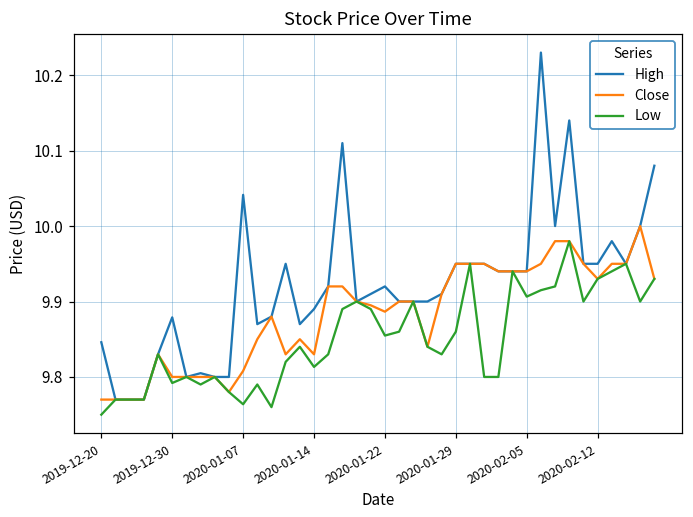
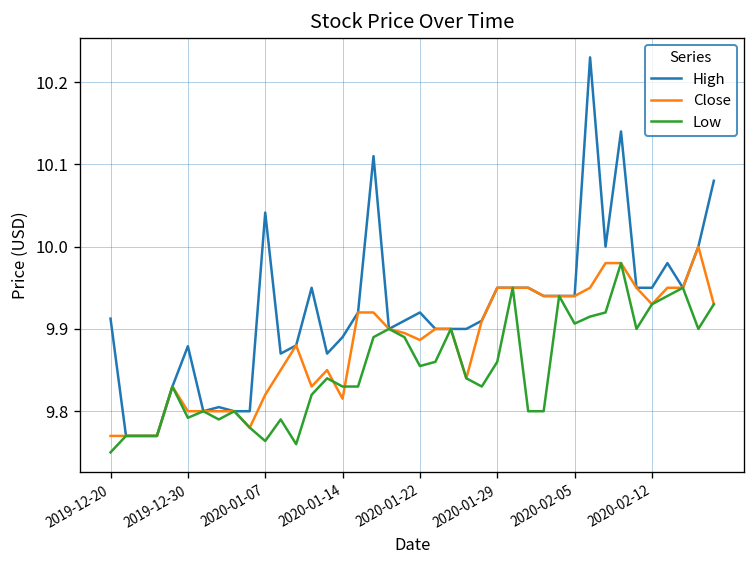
High, 2019-12-20: 9.85 -> 9.91
Close, 2020-01-07: 9.81 -> 9.82
Close, 2020-01-14: 9.83 -> 9.82
Low, 2020-01-14: 9.81 -> 9.83
